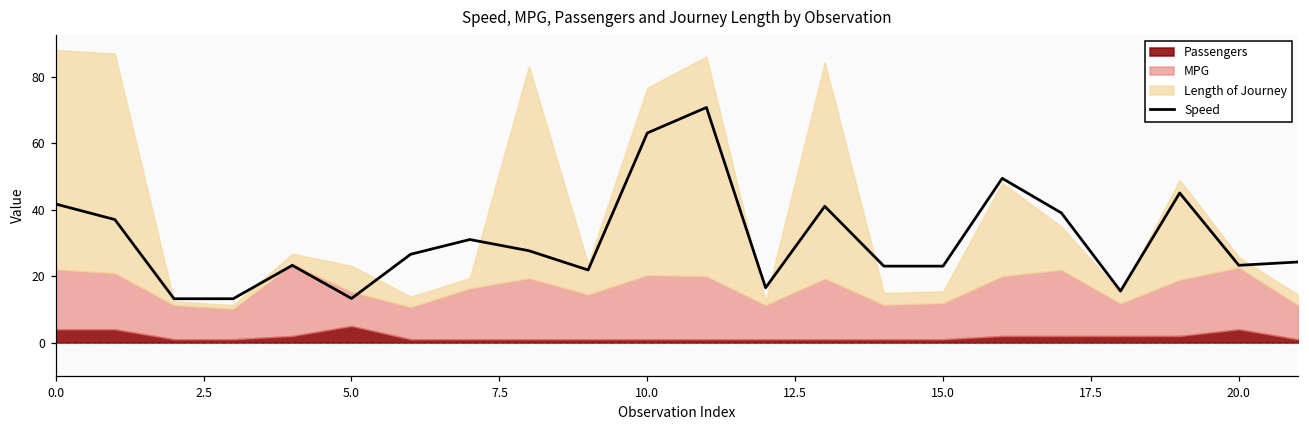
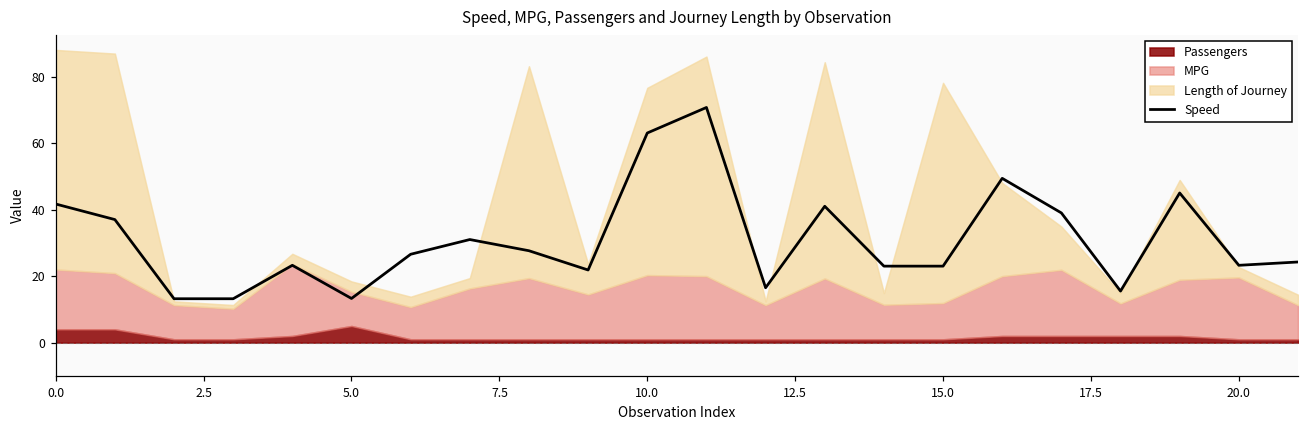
Length of Journey, 5.0: 8 -> 3
Length of Journey, 15.0: 4 -> 66
Passengers, 20.0: 4 -> 1
